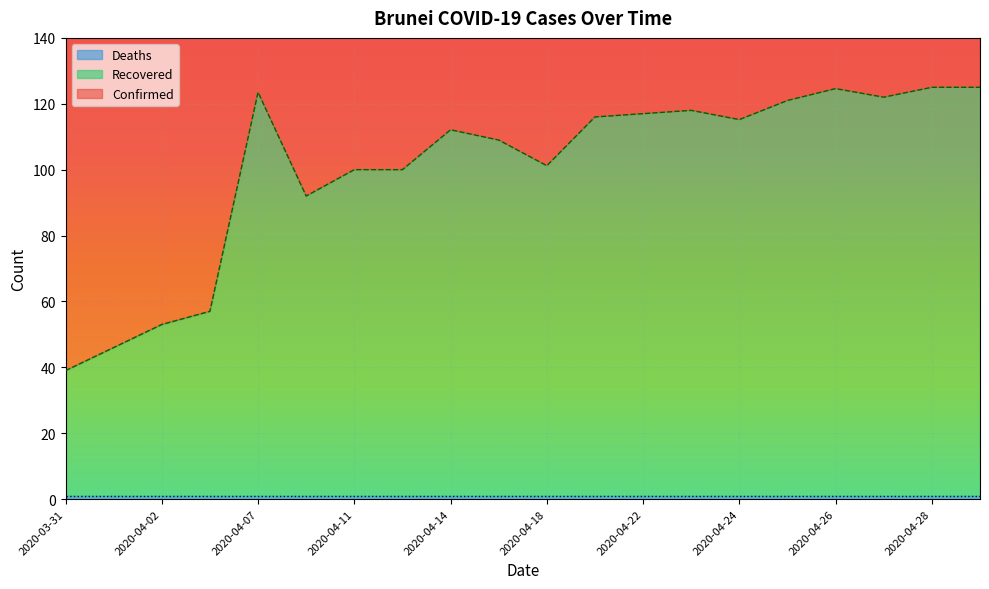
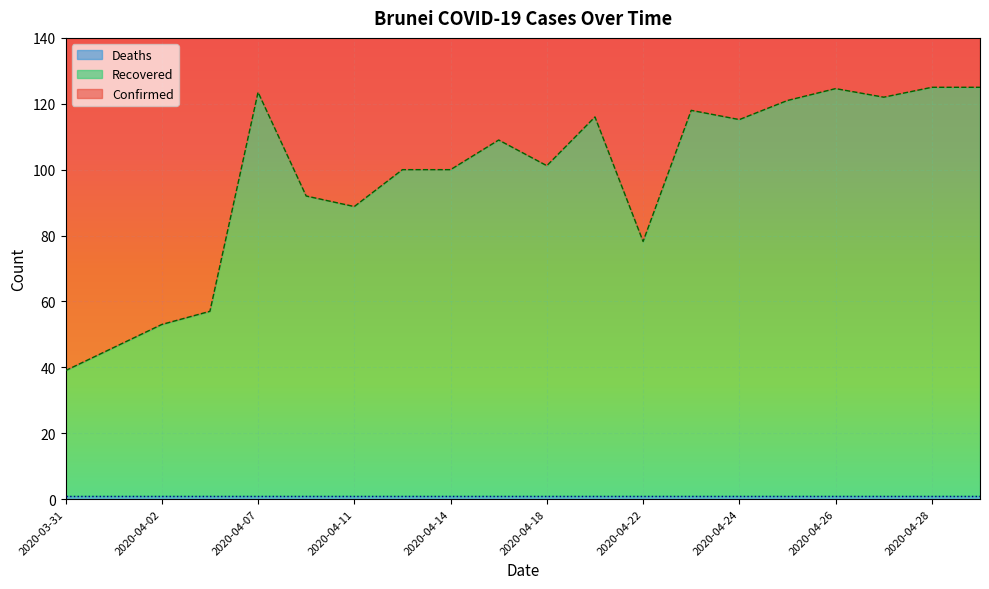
Recovered, 2020-04-11: 100 -> 89
Recovered, 2020-04-14: 112 -> 100
Recovered, 2020-04-22: 117 -> 78
